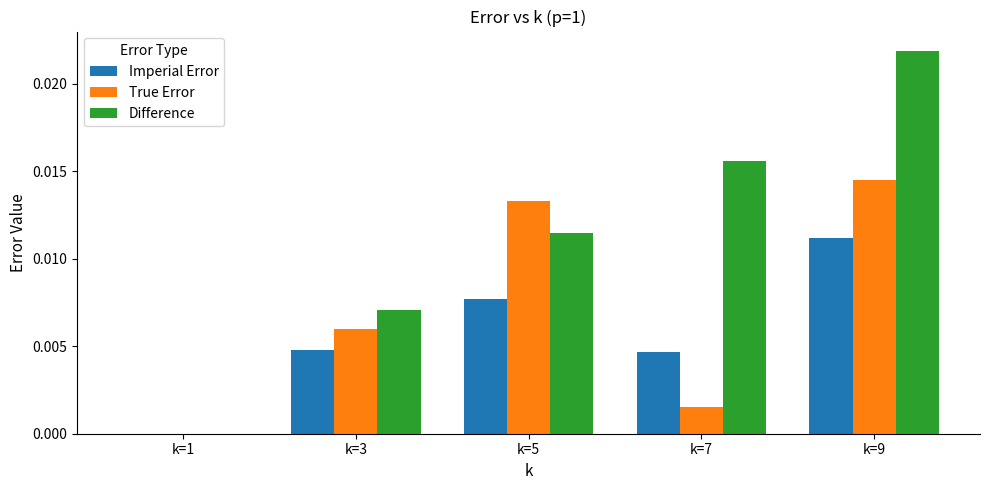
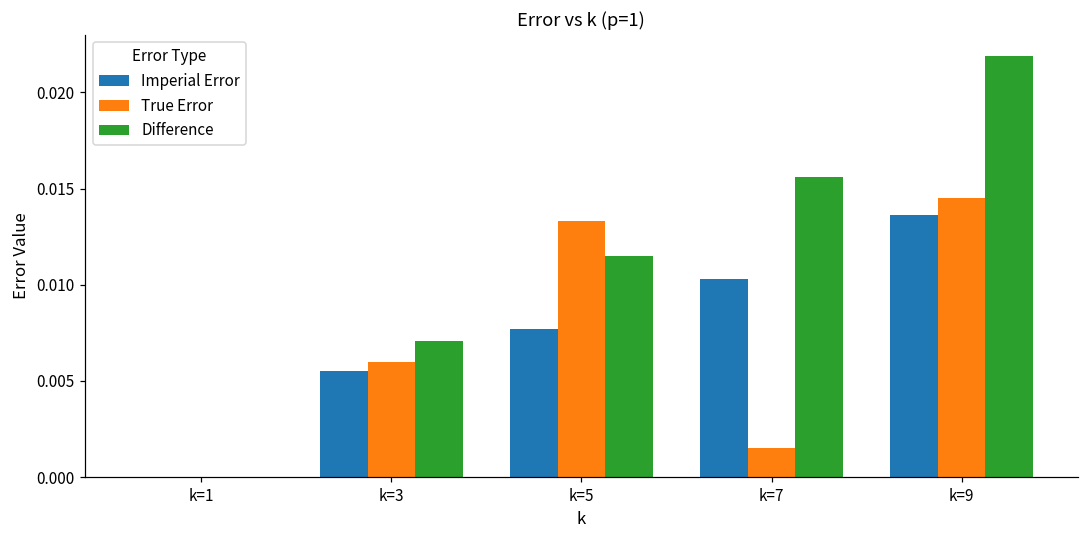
Imperial Error, k=3: 0.0048 -> 0.0055
Imperial Error, k=7: 0.0047 -> 0.0103
Imperial Error, k=9: 0.0112 -> 0.0136
